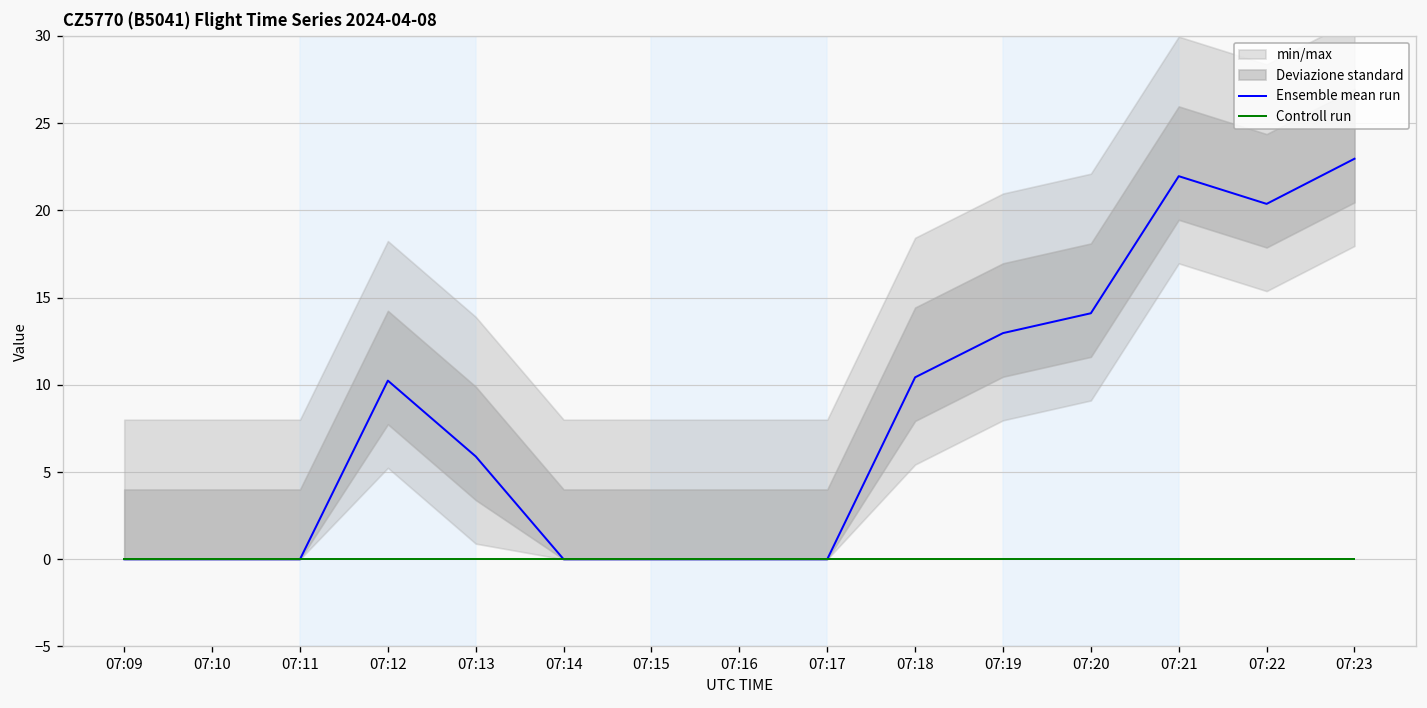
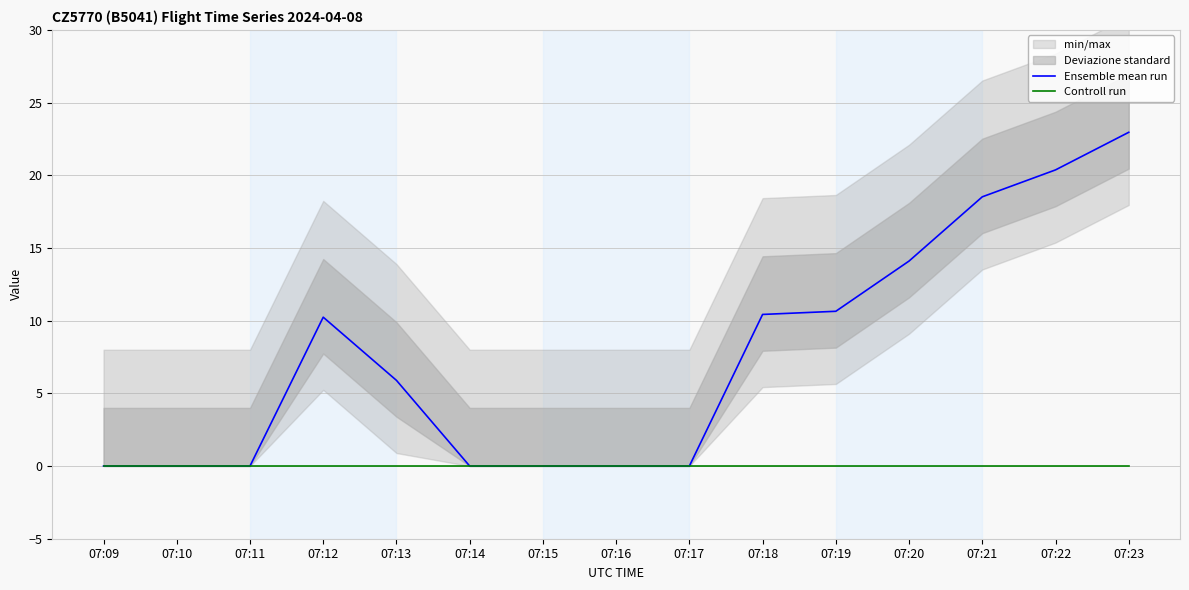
Ensemble mean run, 07:19: 13.0 -> 10.6
Ensemble mean run, 07:21: 22.0 -> 18.5
